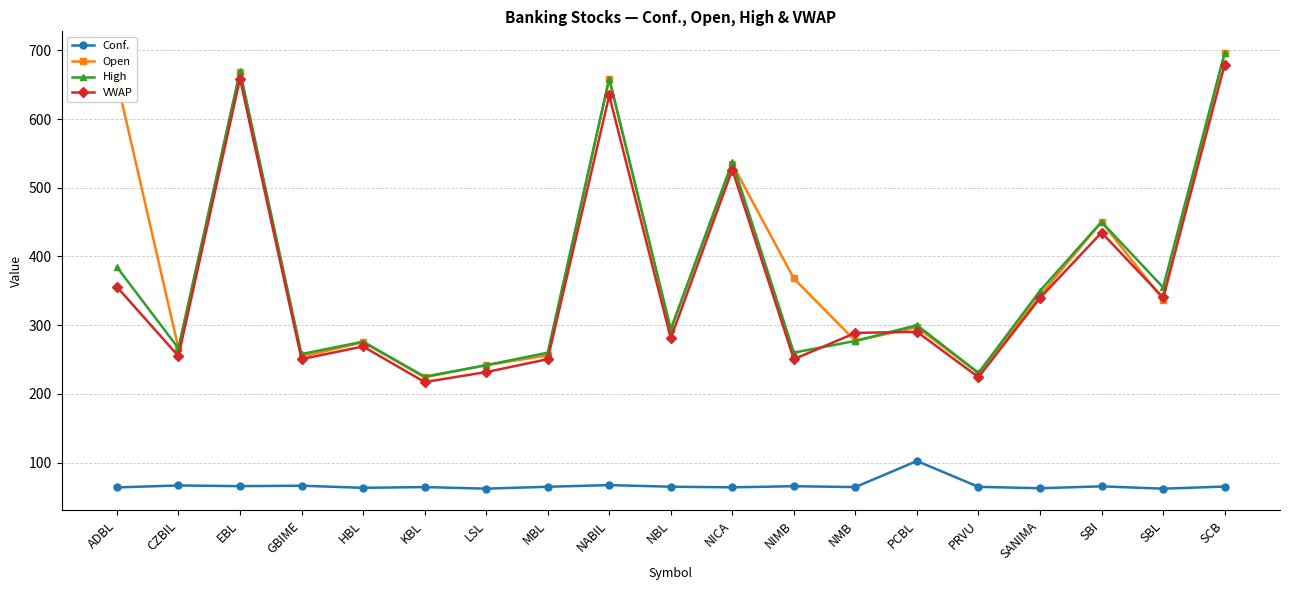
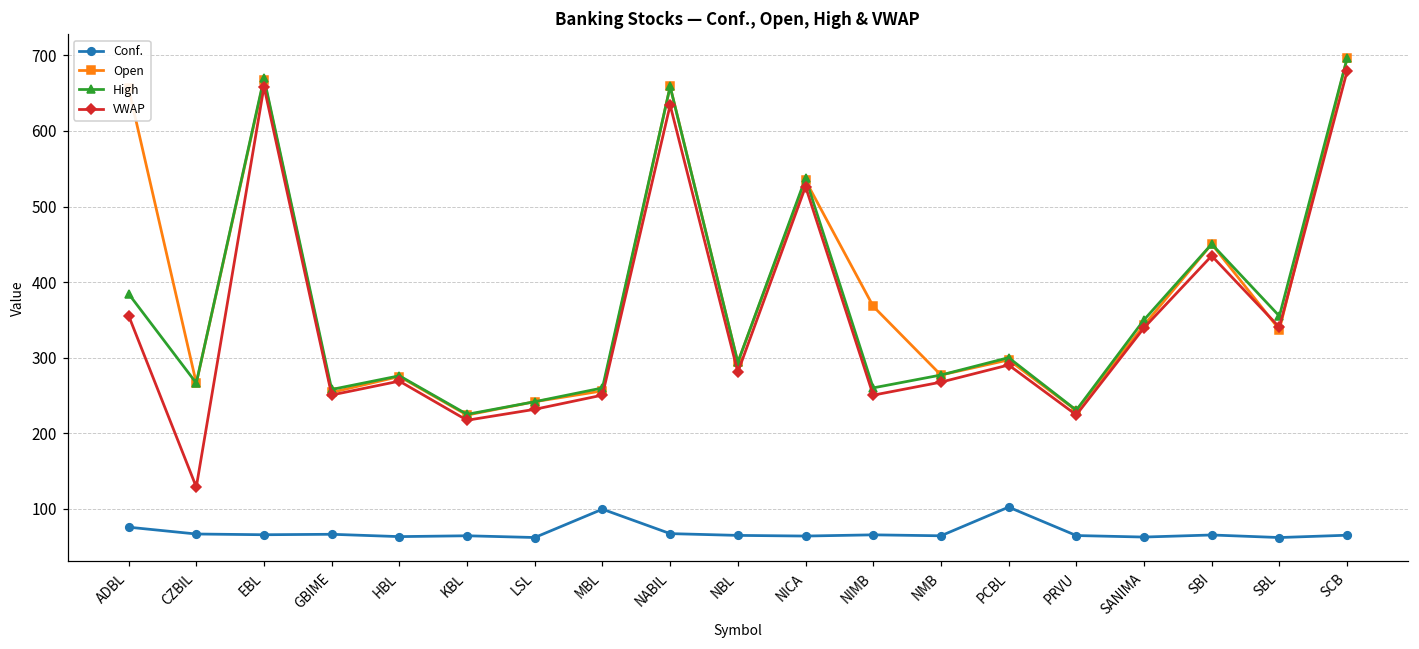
Conf., ADBL: 60 -> 80
VWAP, CZBIL: 250 -> 130
Conf., MBL: 60 -> 100
VWAP, NMB: 290 -> 270
